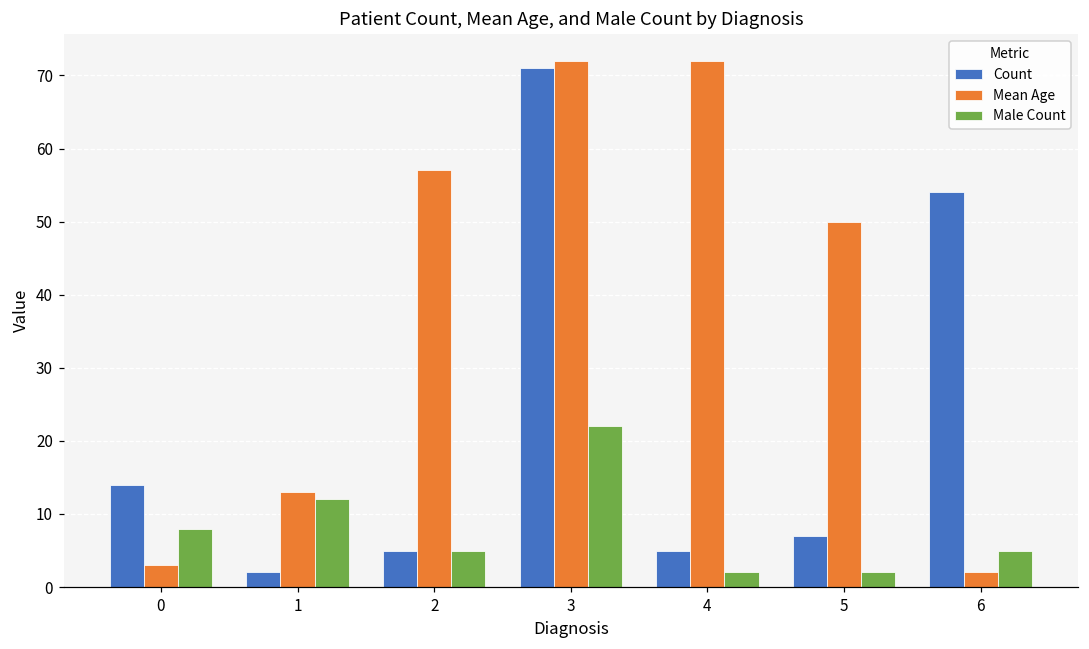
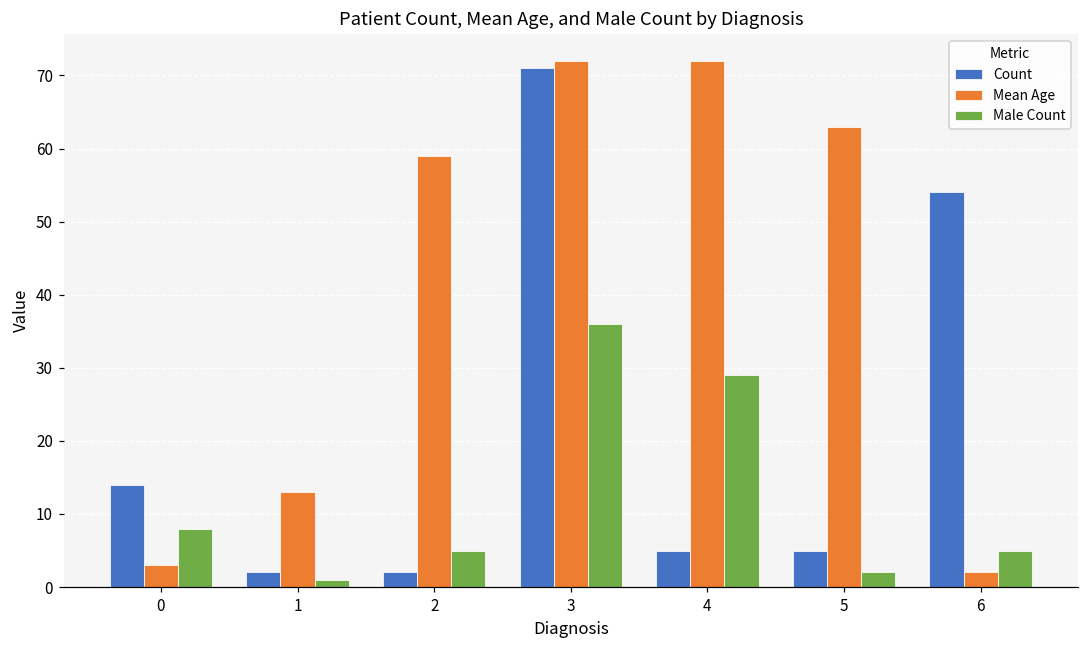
Male Count, 1: 12 -> 1
Count, 2: 5 -> 2
Mean Age, 2: 57 -> 59
Male Count, 3: 22 -> 36
Male Count, 4: 2 -> 29
Count, 5: 7 -> 5
Mean Age, 5: 50 -> 63
